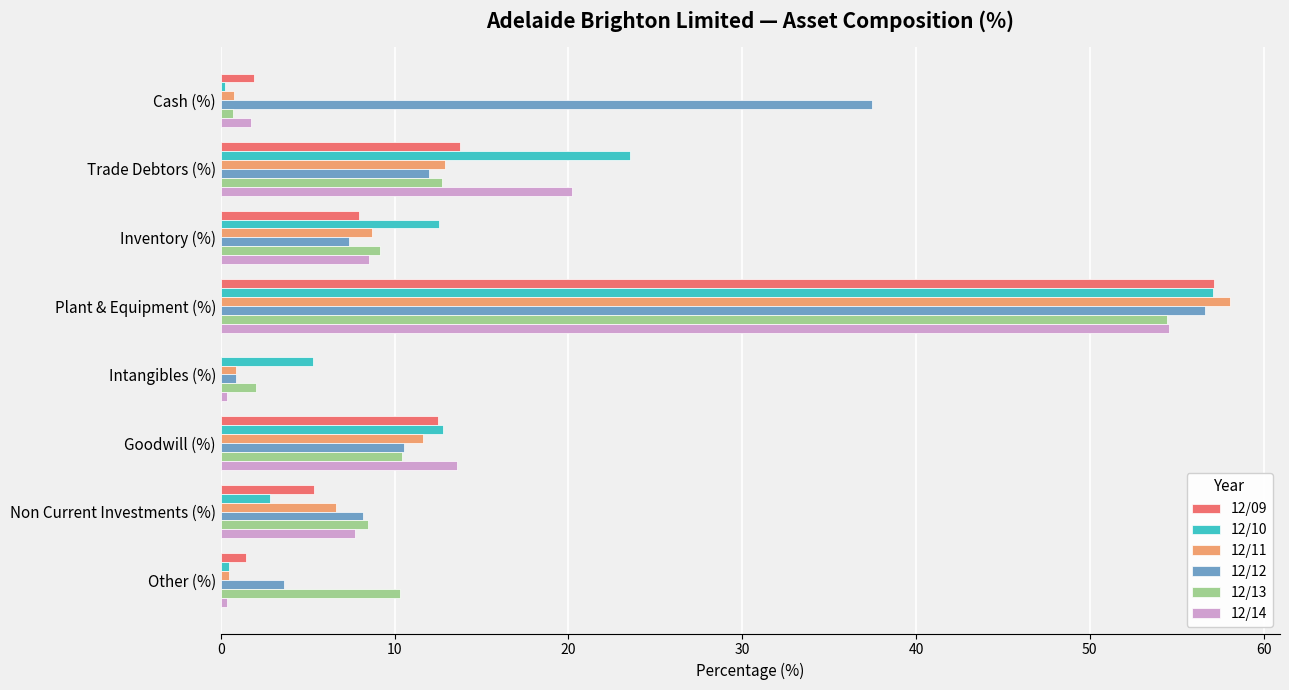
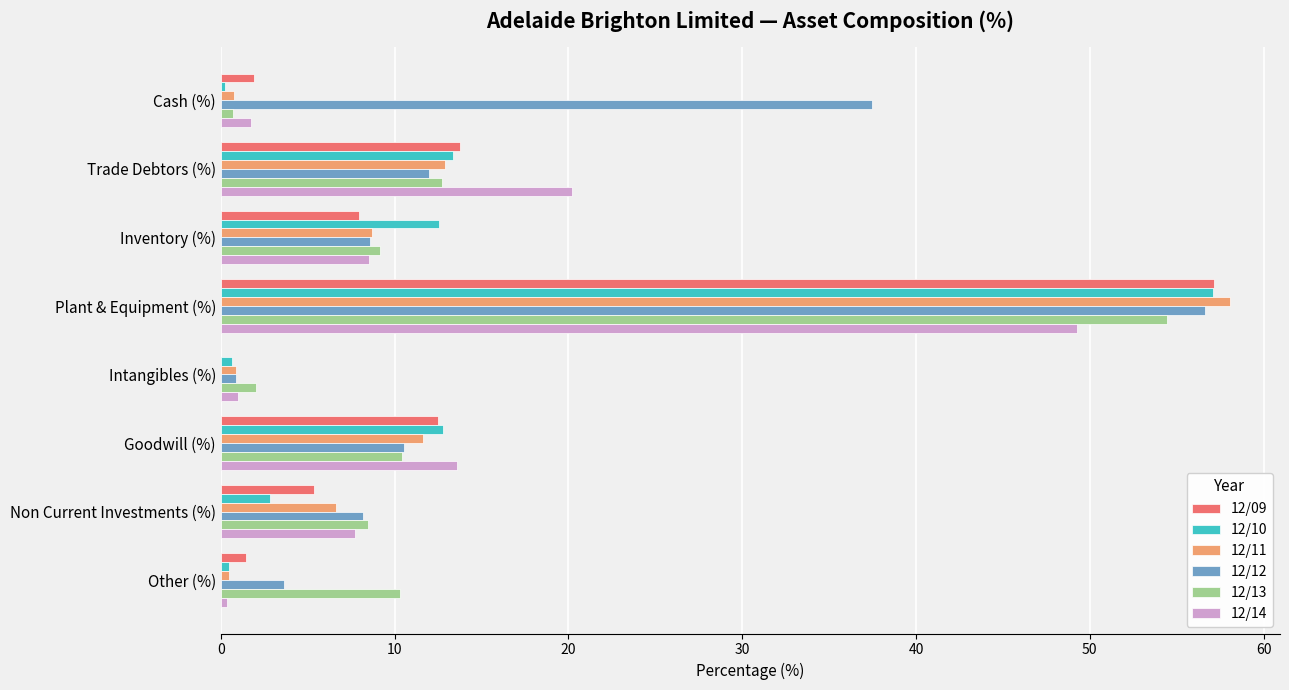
12/10, Trade Debtors (%): 23.5 -> 13.4
12/12, Inventory (%): 7.4 -> 8.6
12/14, Plant & Equipment (%): 54.6 -> 49.3
12/10, Intangibles (%): 5.3 -> 0.7
12/14, Intangibles (%): 0.3 -> 1.0
